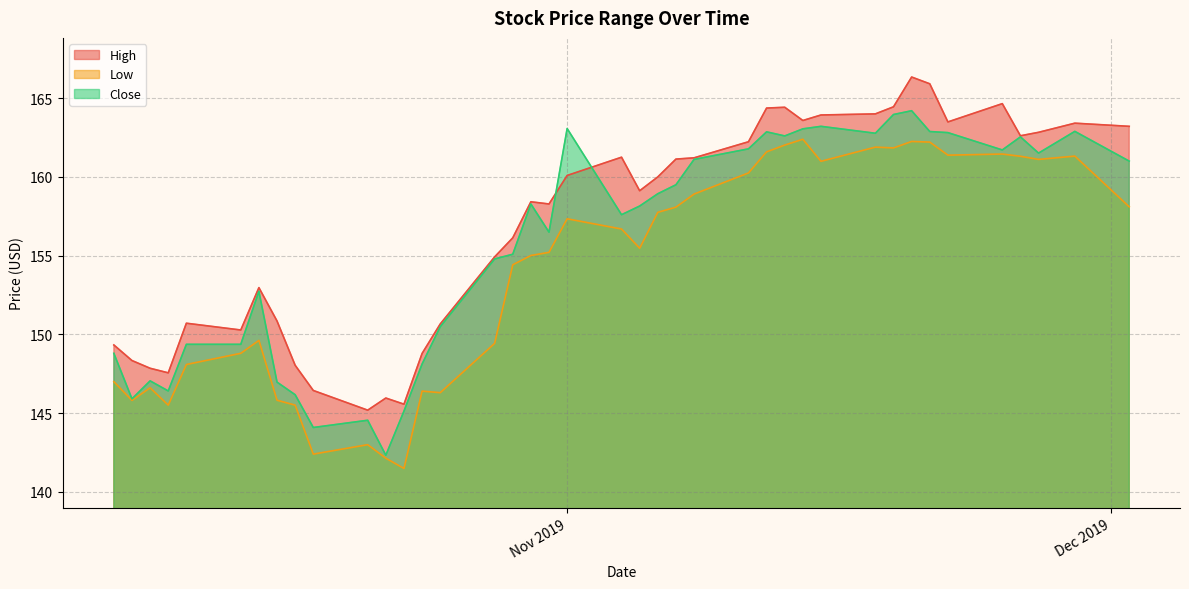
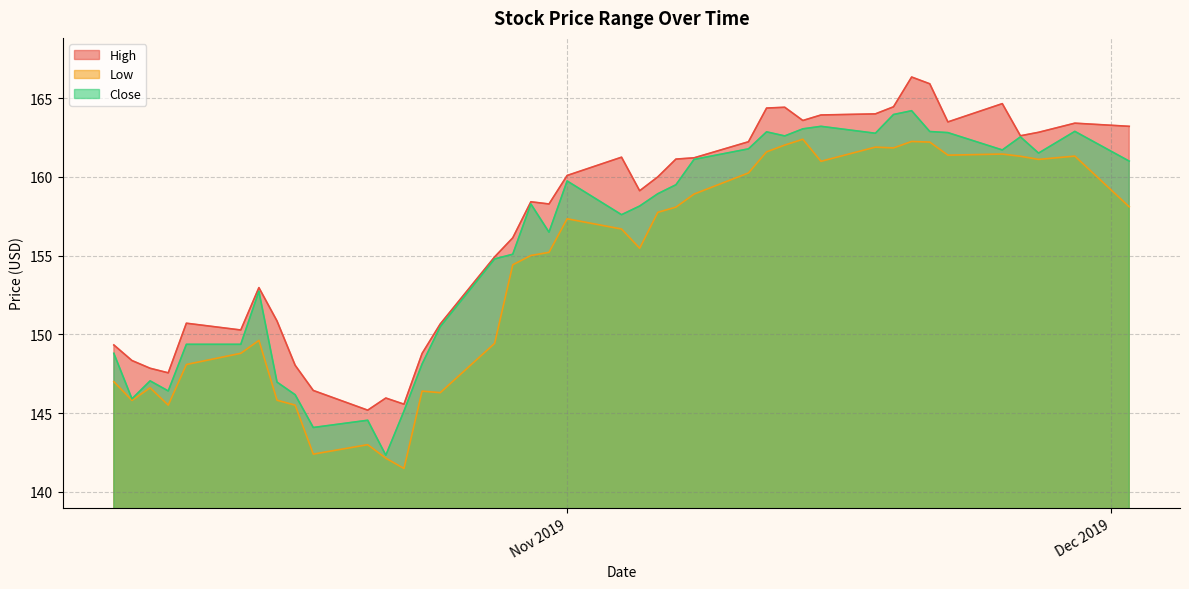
Close, Nov 2019: 163.1 -> 159.7
